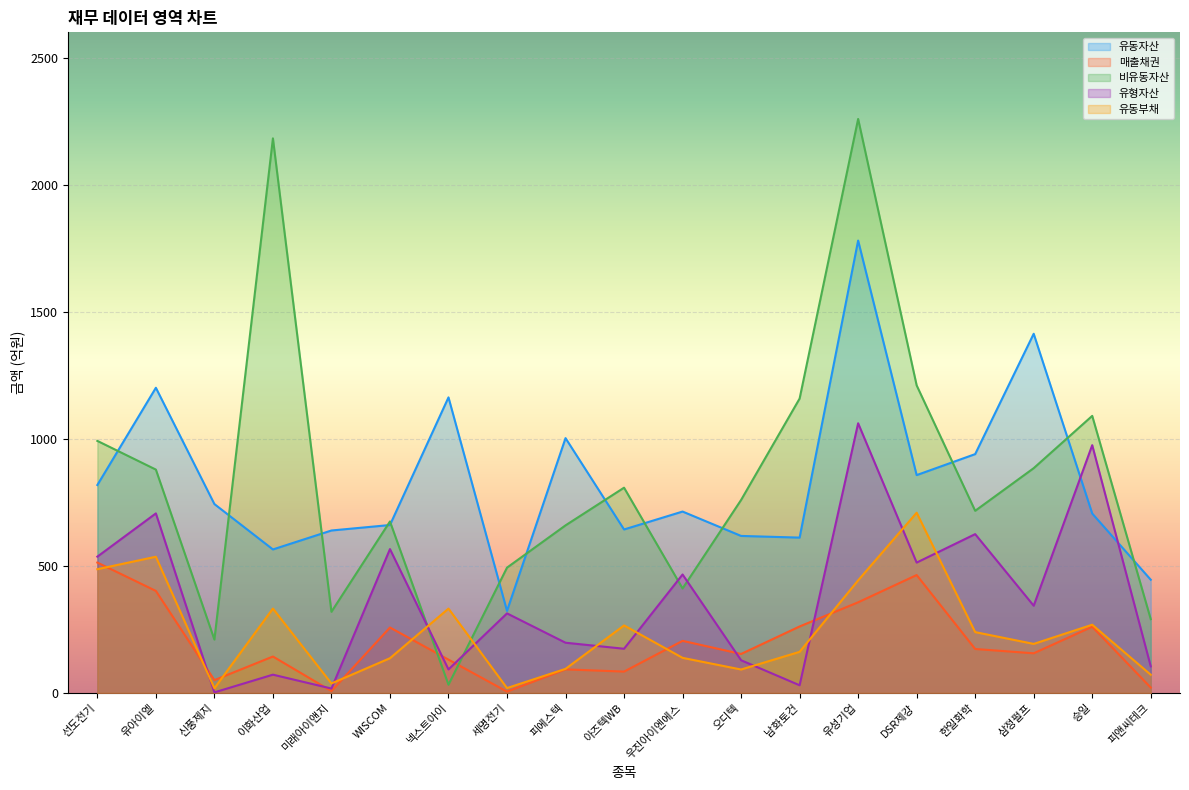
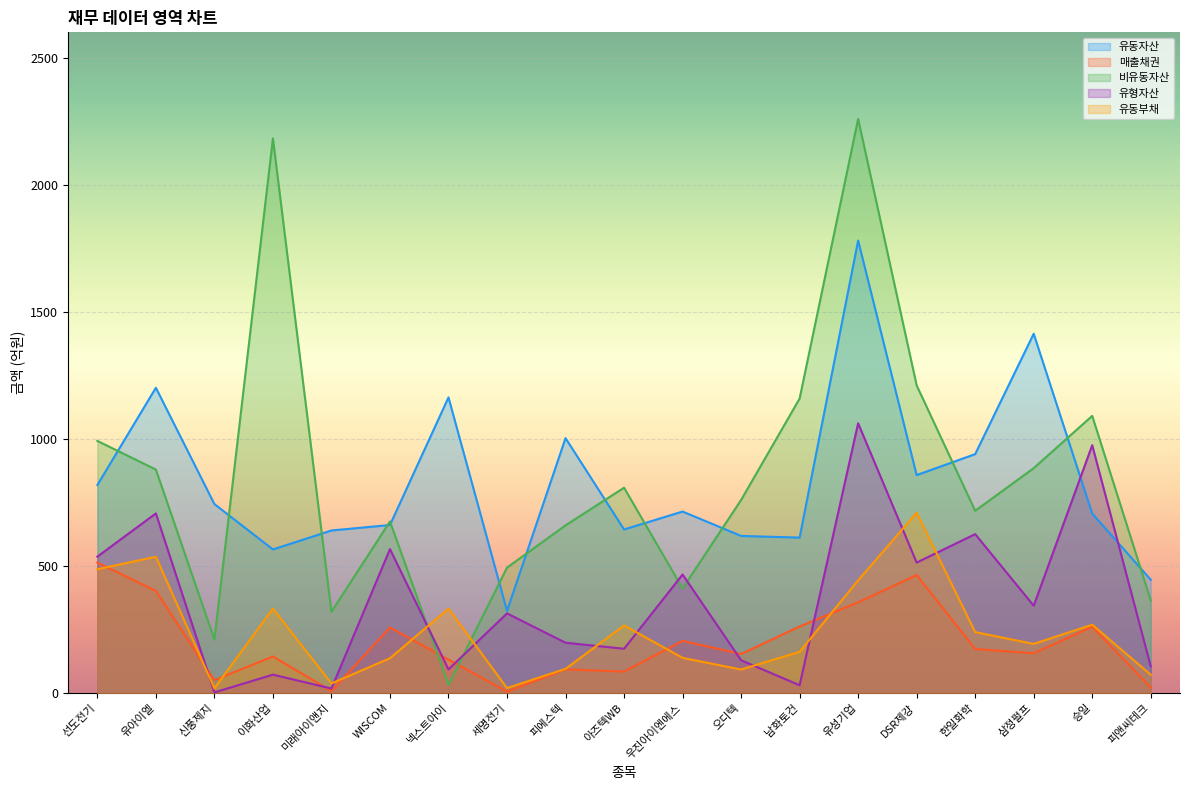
비유동자산, 피앤씨테크: 290 -> 360
